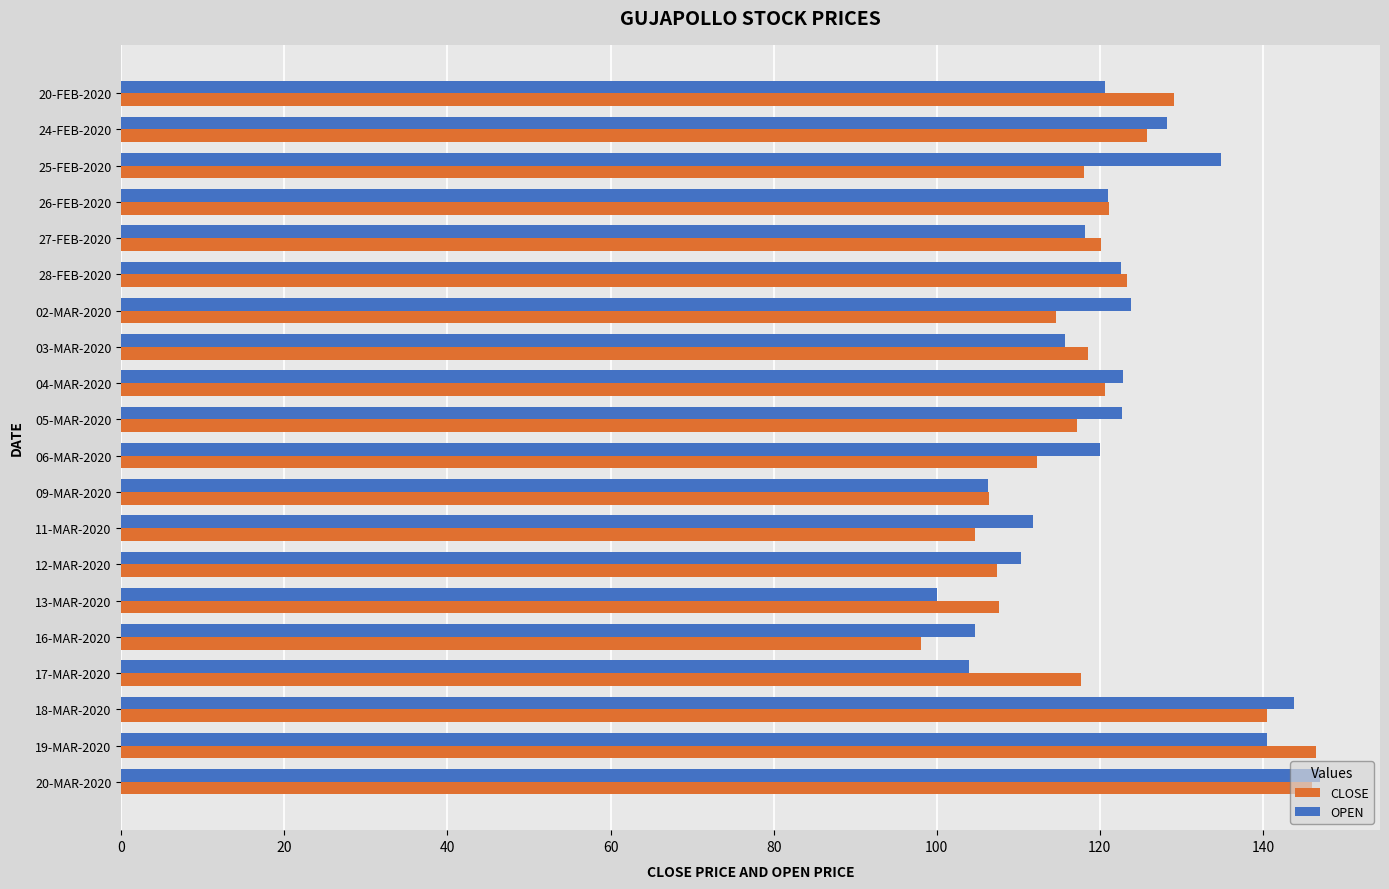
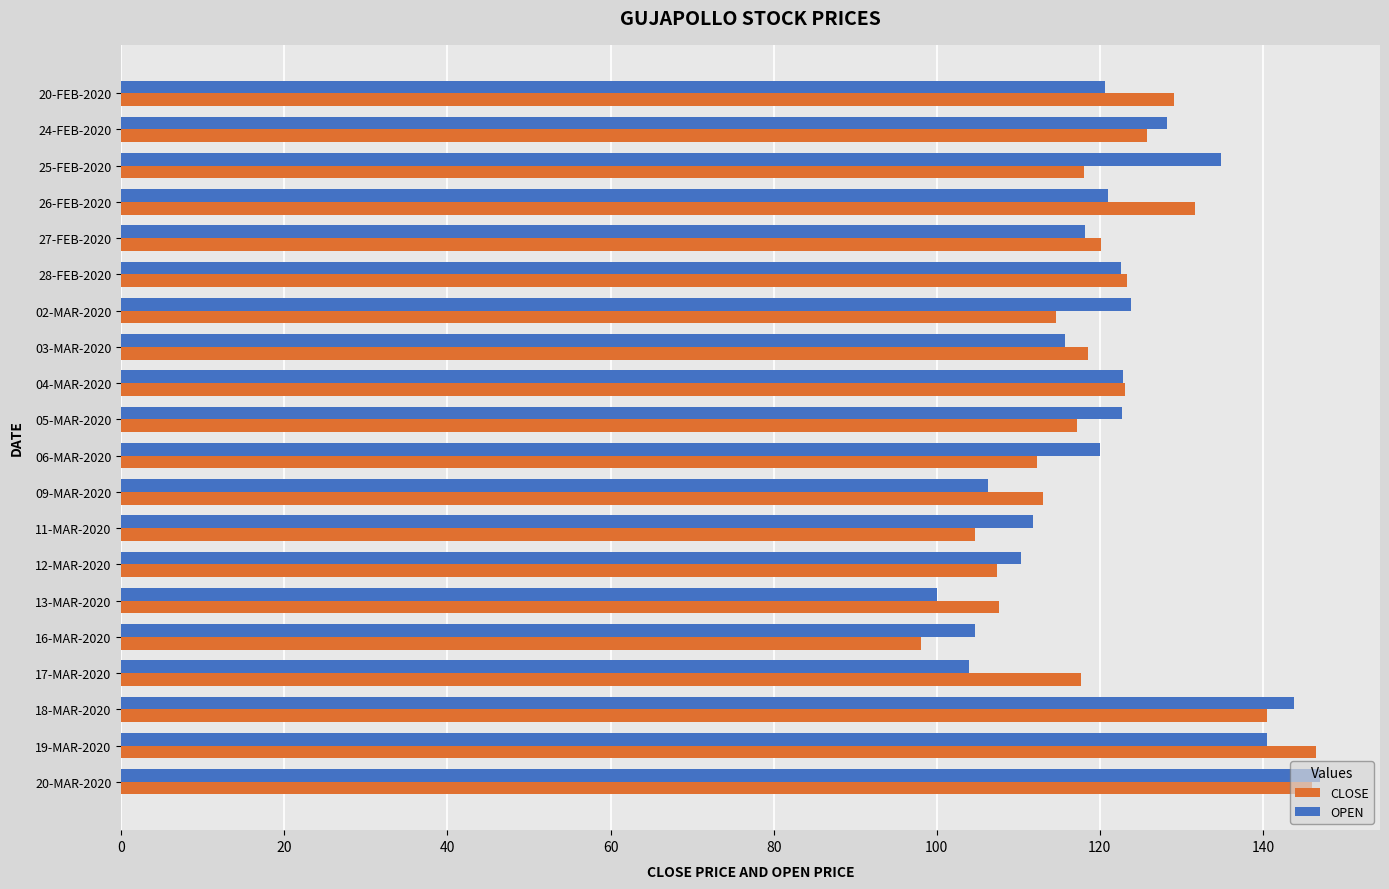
CLOSE, 26-FEB-2020: 121 -> 132
CLOSE, 04-MAR-2020: 121 -> 123
CLOSE, 09-MAR-2020: 106 -> 113
